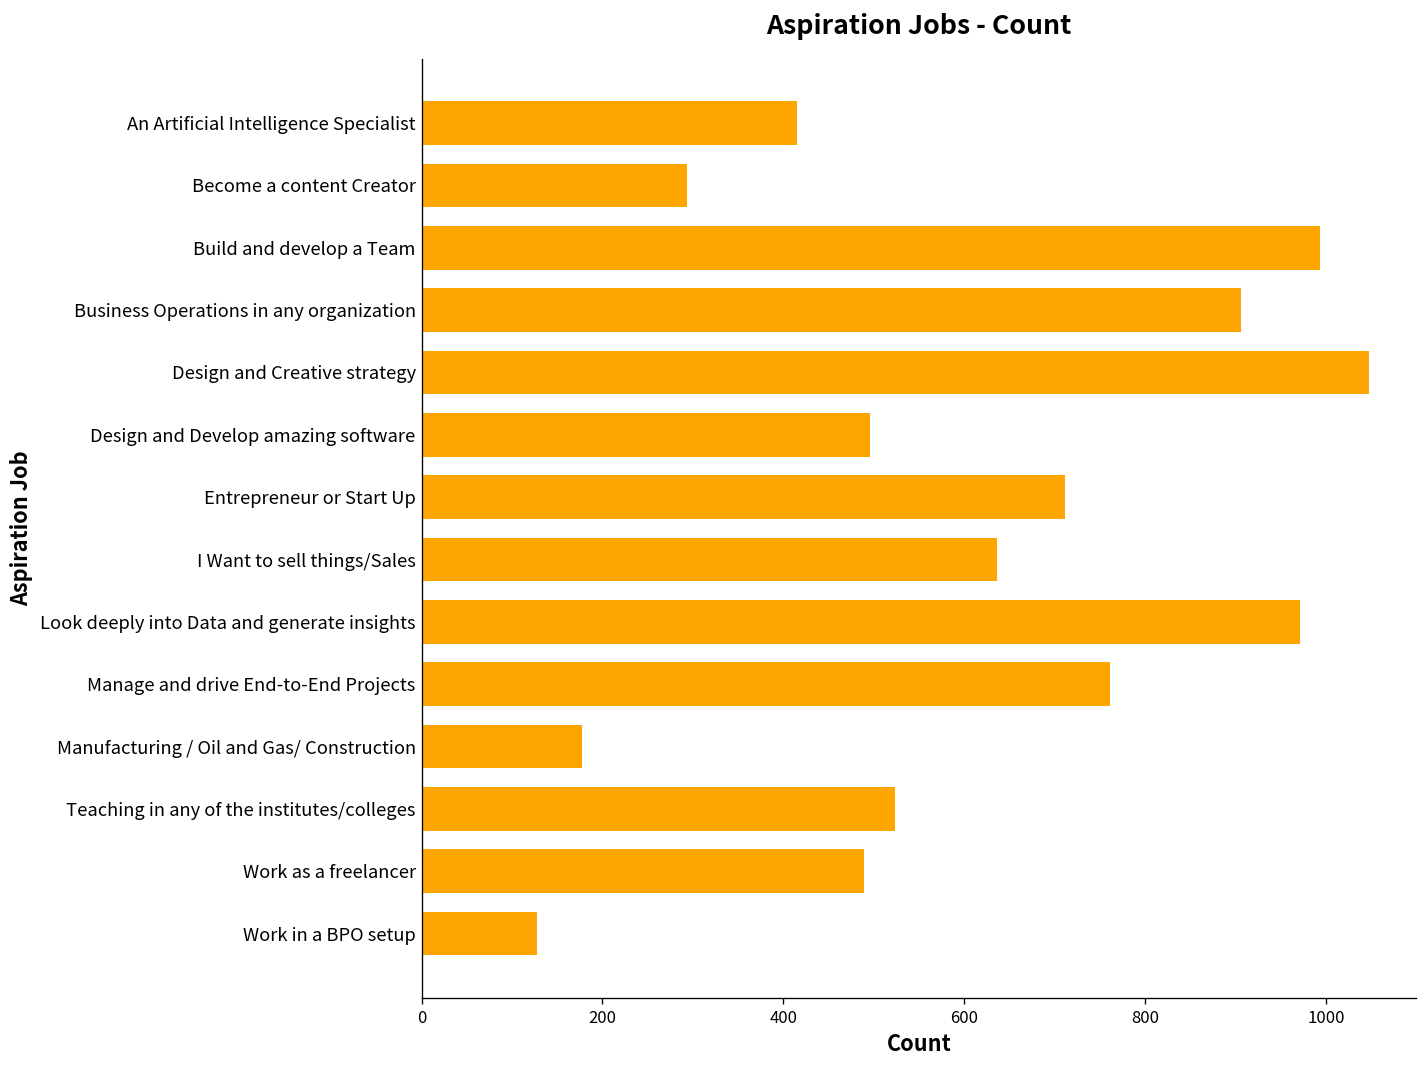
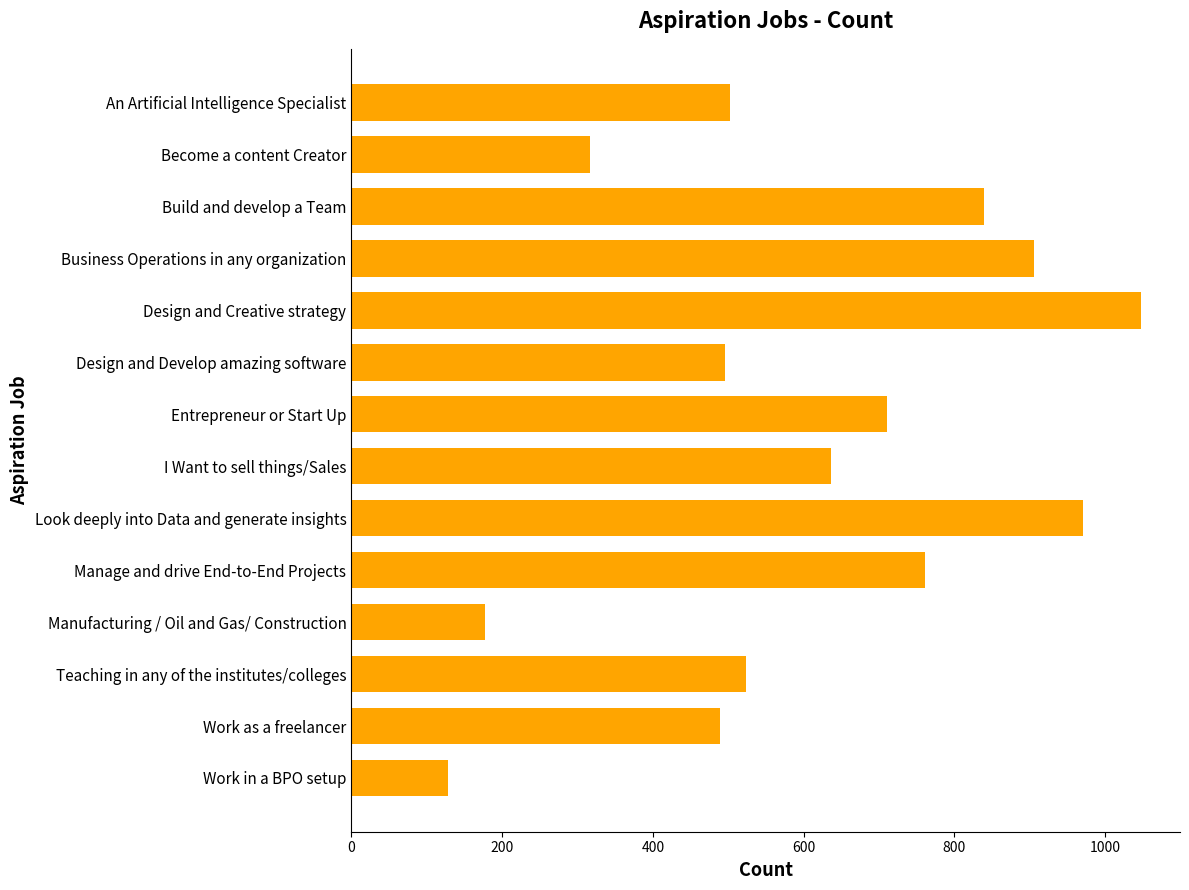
An Artificial Intelligence Specialist: 420 -> 500
Become a content Creator: 290 -> 320
Build and develop a Team: 990 -> 840
